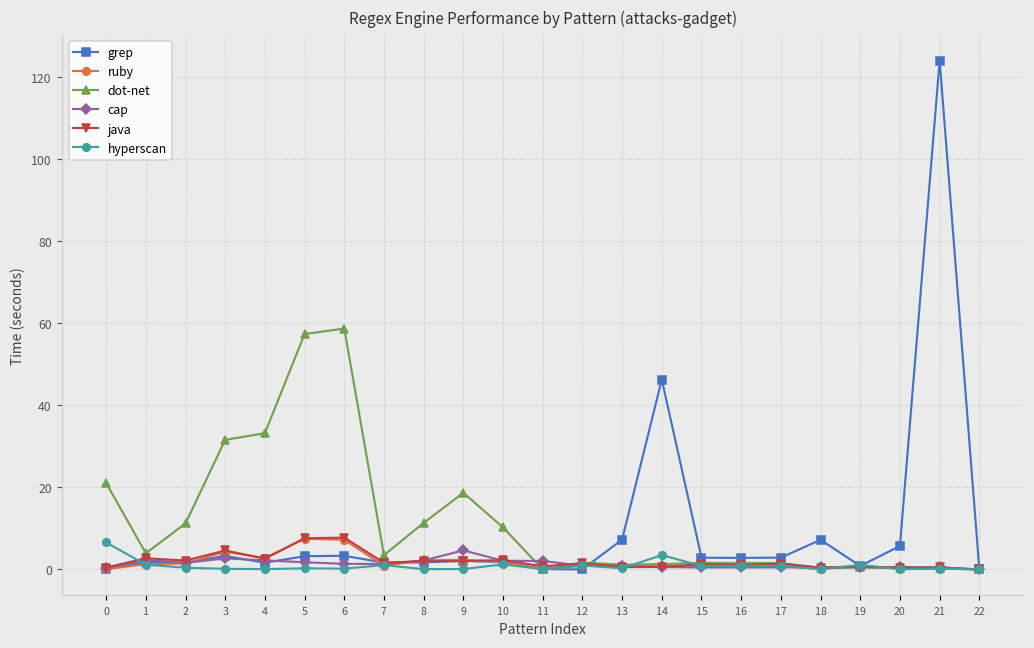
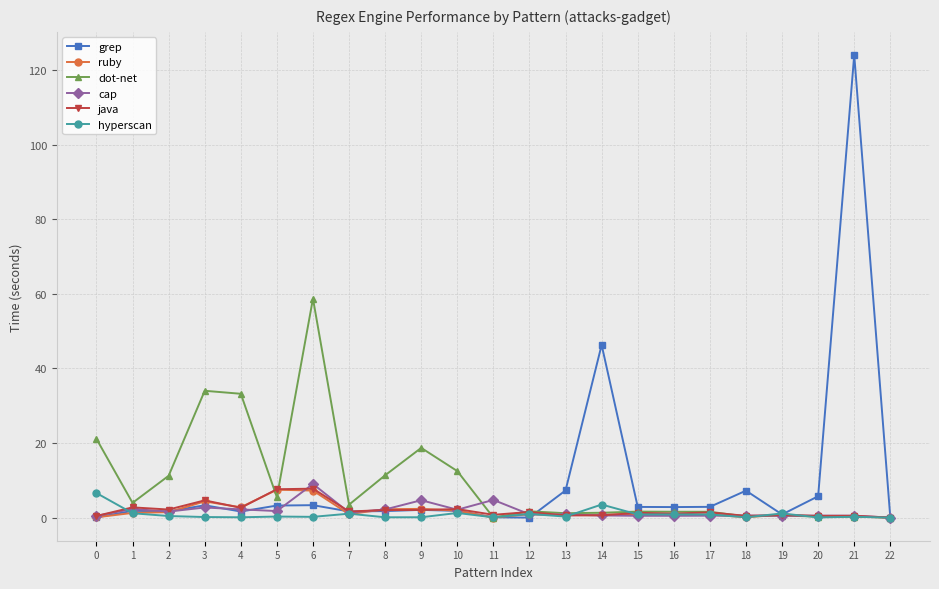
dot-net, 3: 32 -> 34
dot-net, 5: 57 -> 5
cap, 6: 1 -> 9
dot-net, 10: 10 -> 12
cap, 11: 2 -> 5
